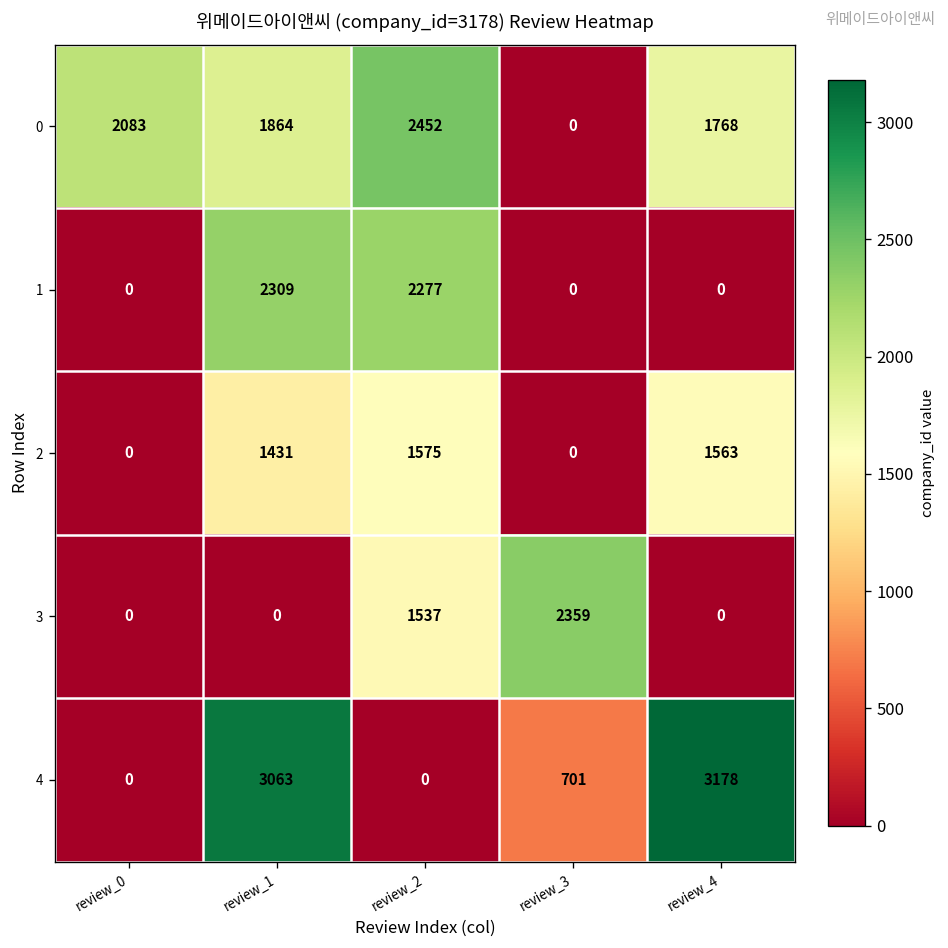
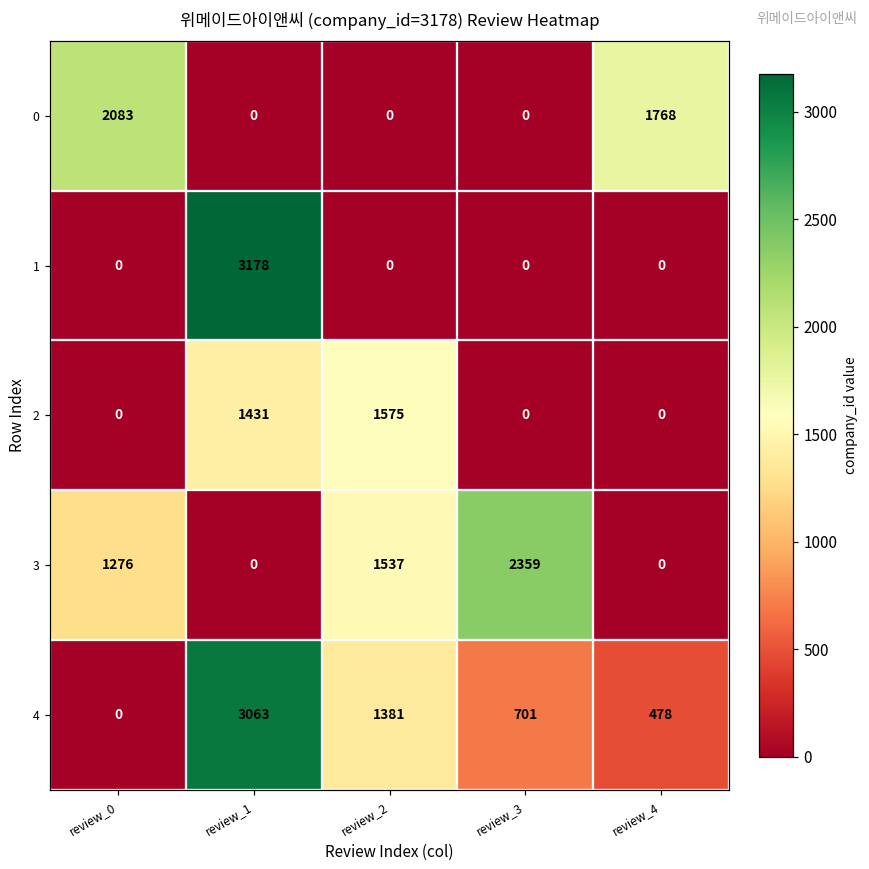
0, review_1: 1864 -> 0
0, review_2: 2452 -> 0
1, review_1: 2309 -> 3178
1, review_2: 2277 -> 0
2, review_4: 1563 -> 0
3, review_0: 0 -> 1276
4, review_2: 0 -> 1381
4, review_4: 3178 -> 478
